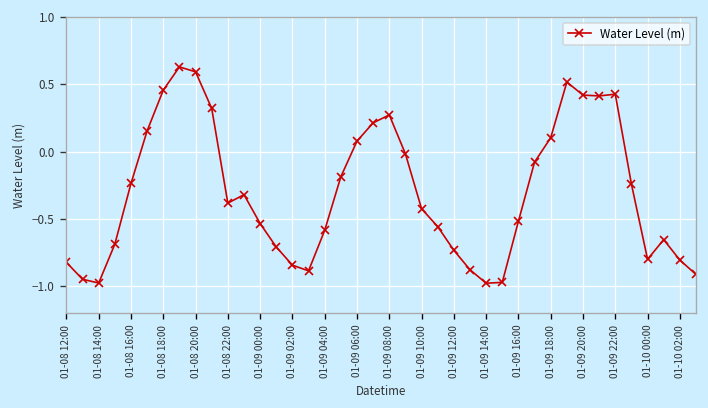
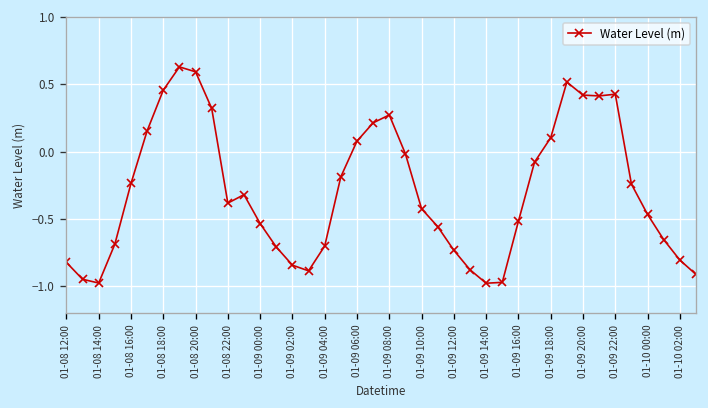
01-09 04:00: -0.58 -> -0.70
01-10 00:00: -0.80 -> -0.47
